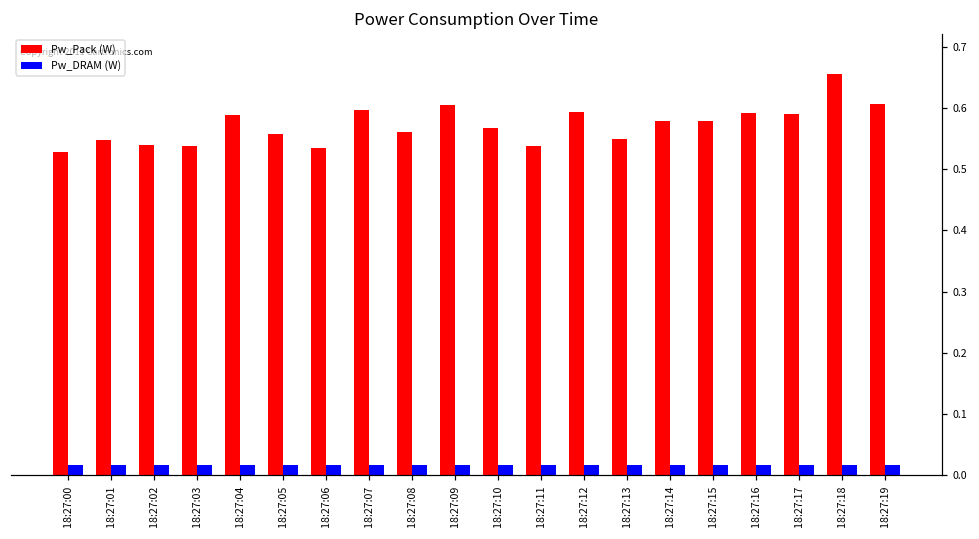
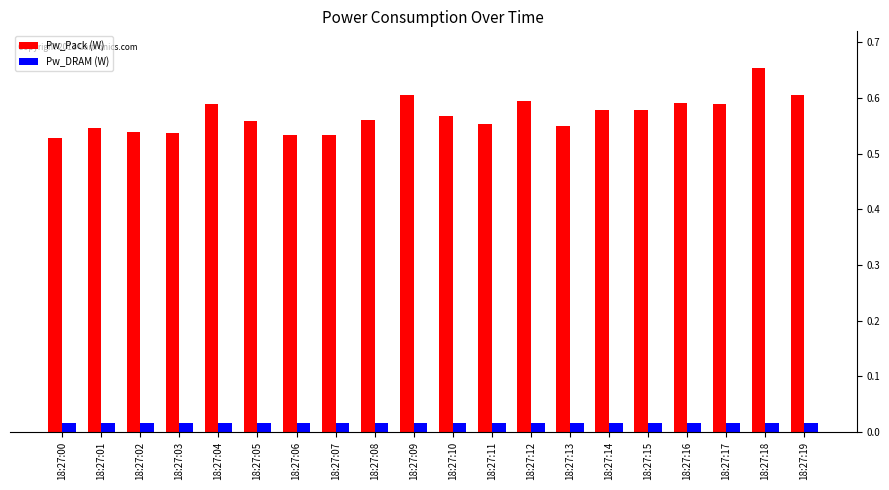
Pw_Pack (W), 18:27:07: 0.60 -> 0.53
Pw_Pack (W), 18:27:11: 0.54 -> 0.55
